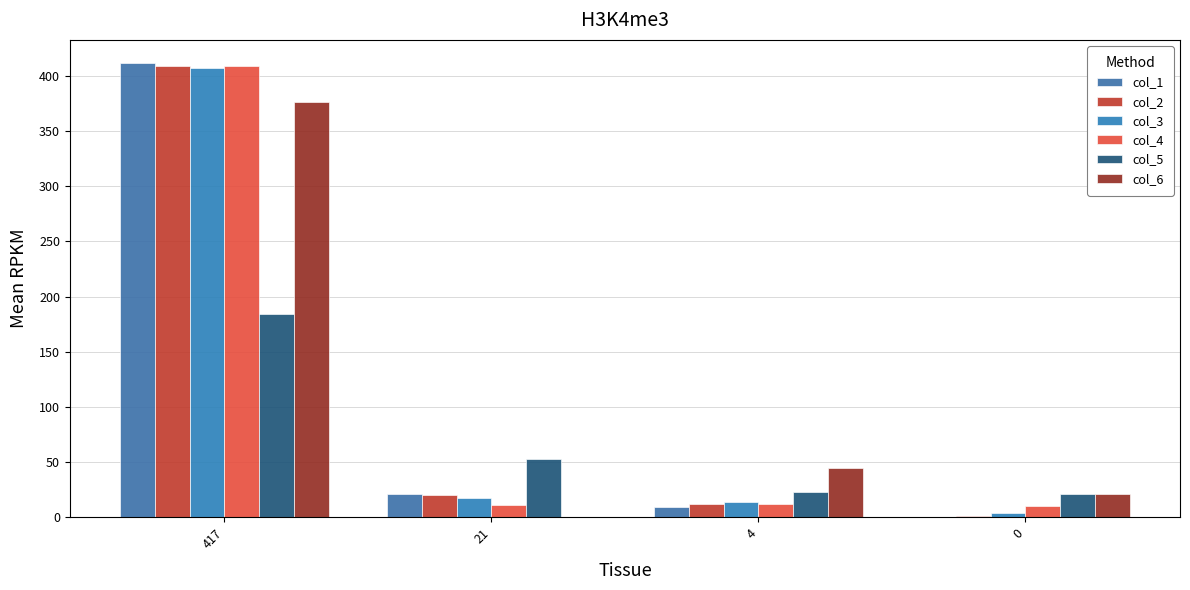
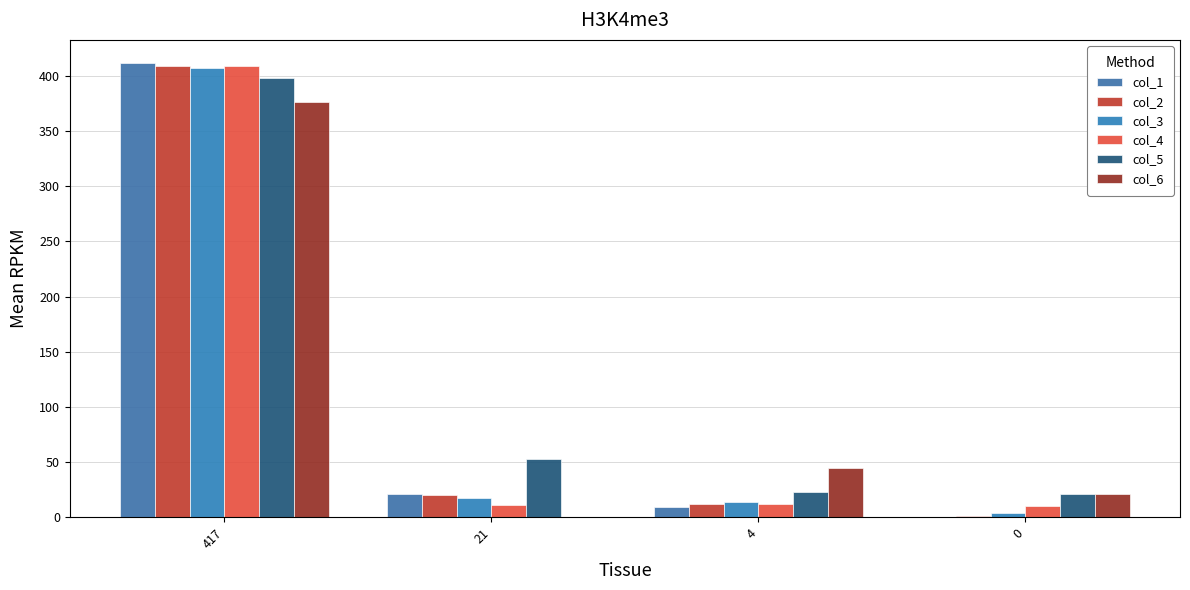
col_5, 417: 184 -> 398
